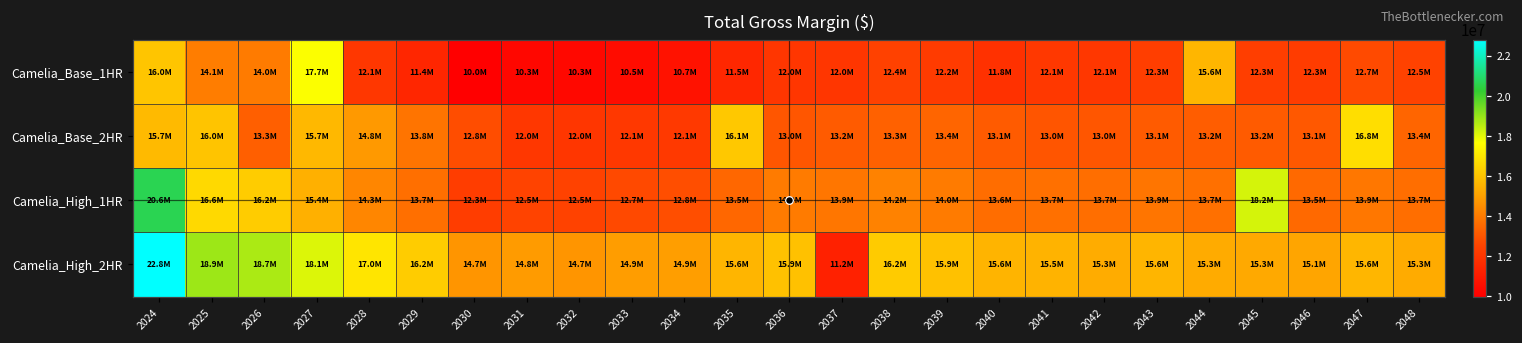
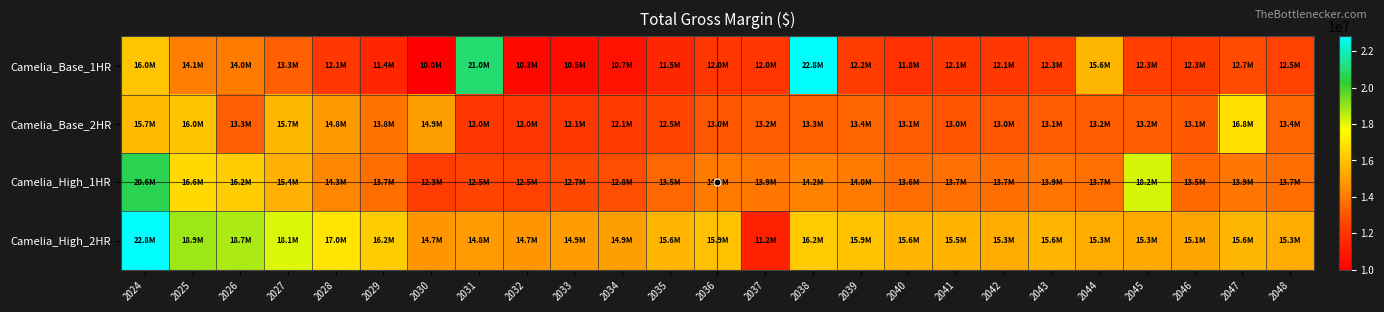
Camelia_Base_1HR, 2027: 17.7M -> 13.3M
Camelia_Base_1HR, 2031: 10.3M -> 21.0M
Camelia_Base_1HR, 2038: 12.4M -> 22.8M
Camelia_Base_2HR, 2030: 12.8M -> 14.9M
Camelia_Base_2HR, 2035: 16.1M -> 12.5M
